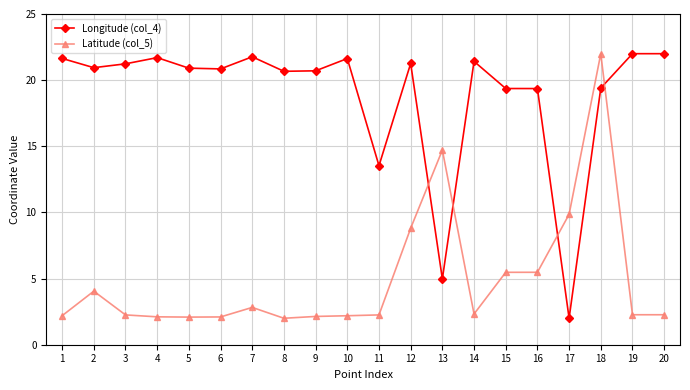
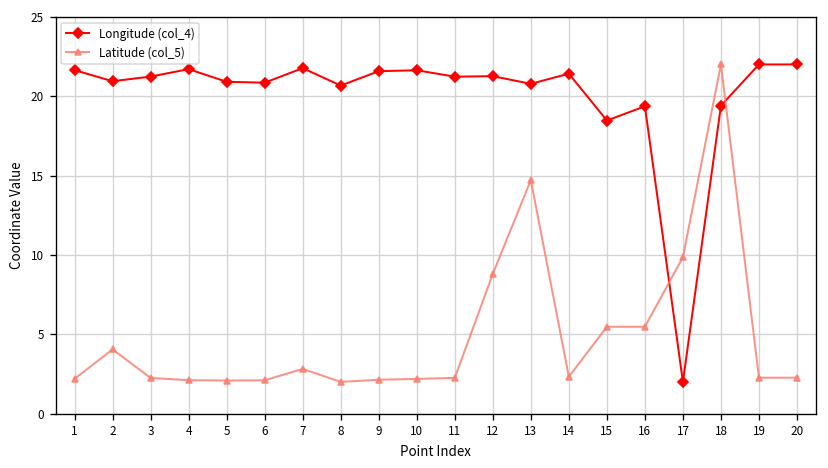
Longitude (col_4), 9: 20.7 -> 21.6
Longitude (col_4), 11: 13.5 -> 21.2
Longitude (col_4), 13: 5.0 -> 20.8
Longitude (col_4), 15: 19.4 -> 18.5
